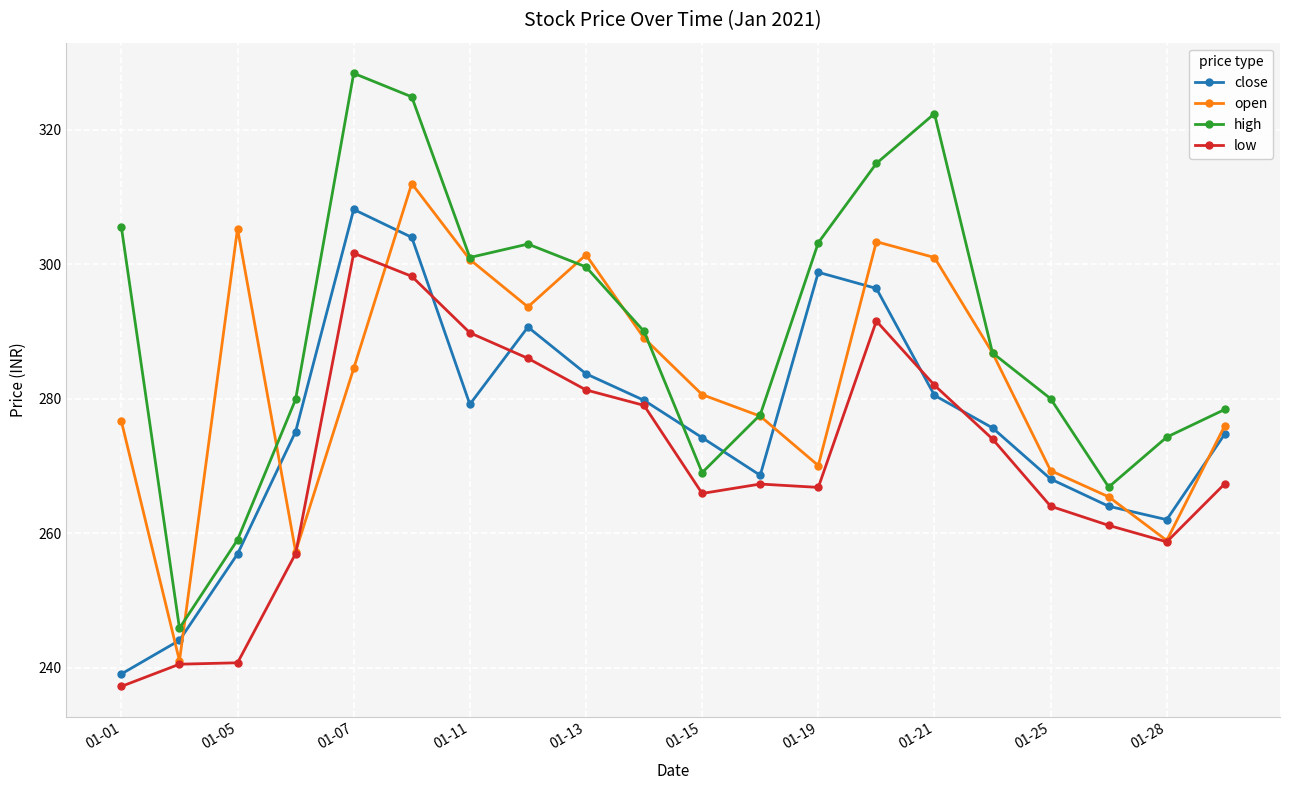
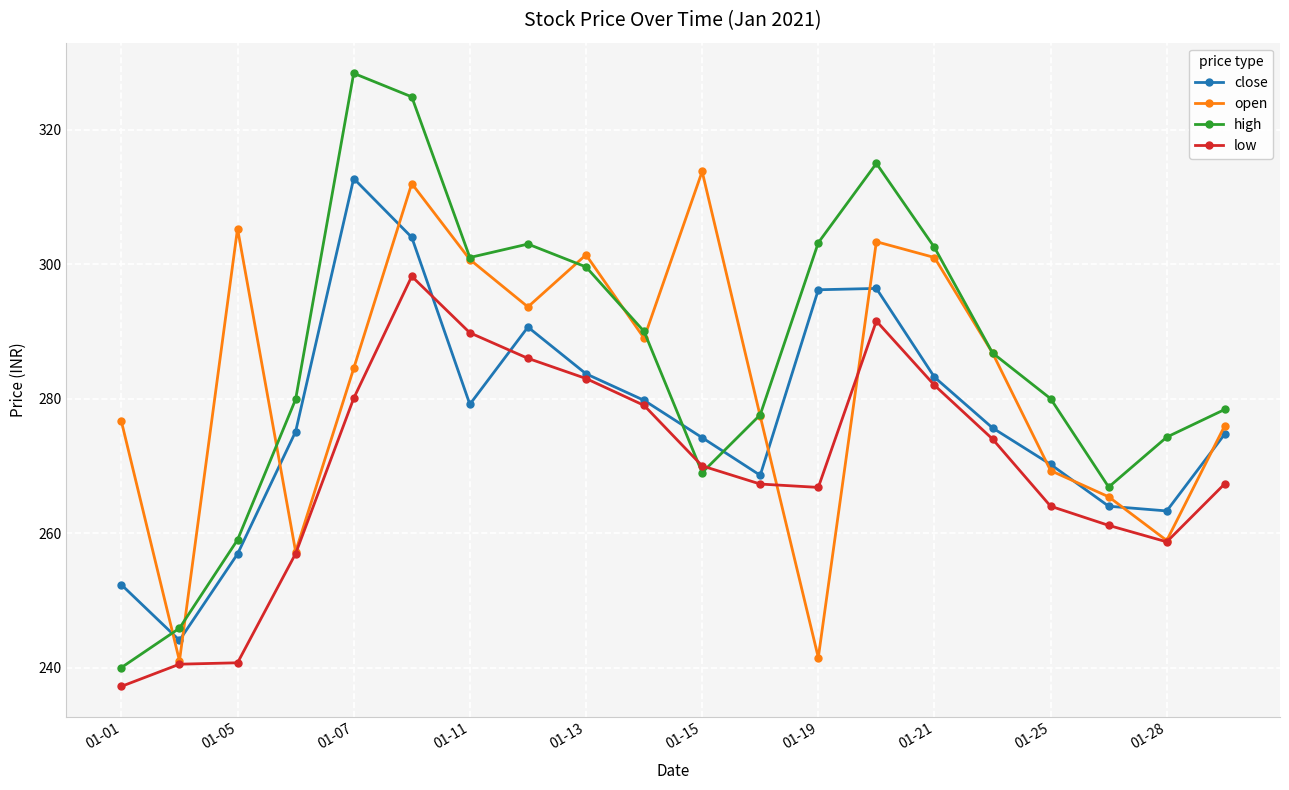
close, 01-01: 239 -> 252
high, 01-01: 306 -> 240
close, 01-07: 308 -> 313
low, 01-07: 302 -> 280
low, 01-13: 281 -> 283
open, 01-15: 281 -> 314
low, 01-15: 266 -> 270
close, 01-19: 299 -> 296
open, 01-19: 270 -> 241
close, 01-21: 281 -> 283
high, 01-21: 322 -> 303
close, 01-25: 268 -> 270
close, 01-28: 262 -> 263
